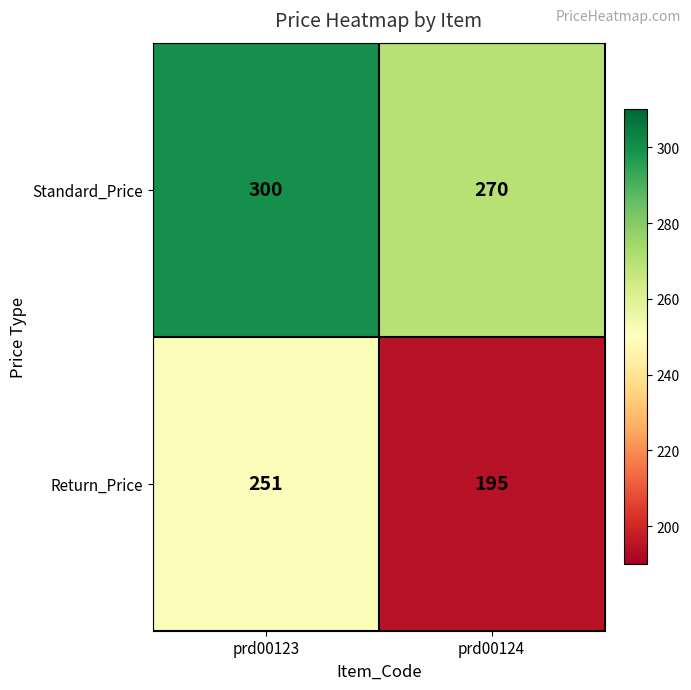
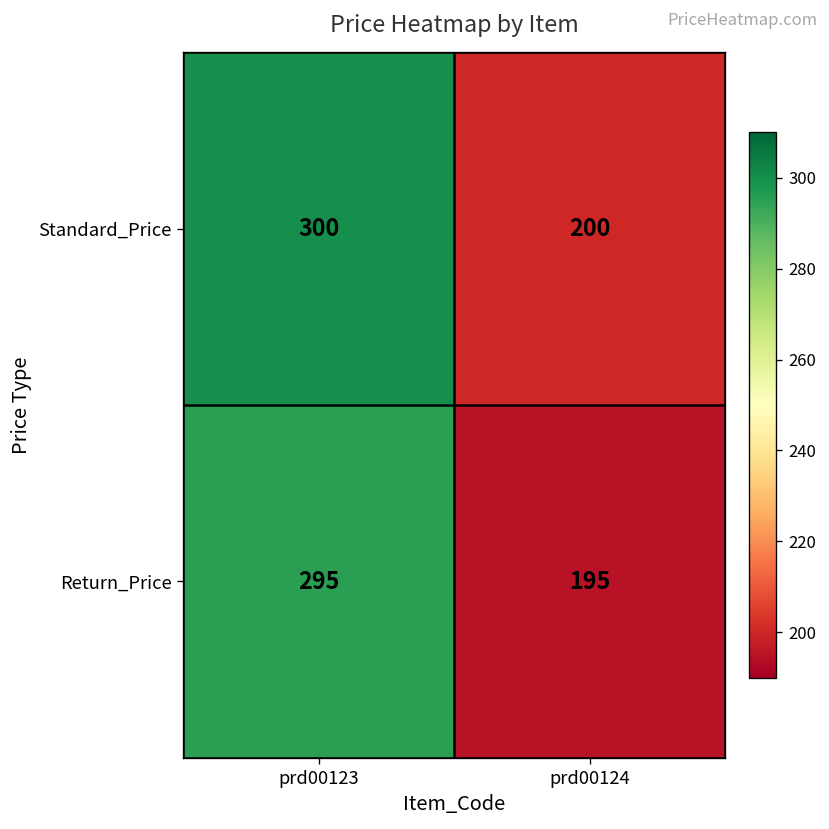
Standard_Price, prd00124: 270 -> 200
Return_Price, prd00123: 251 -> 295
